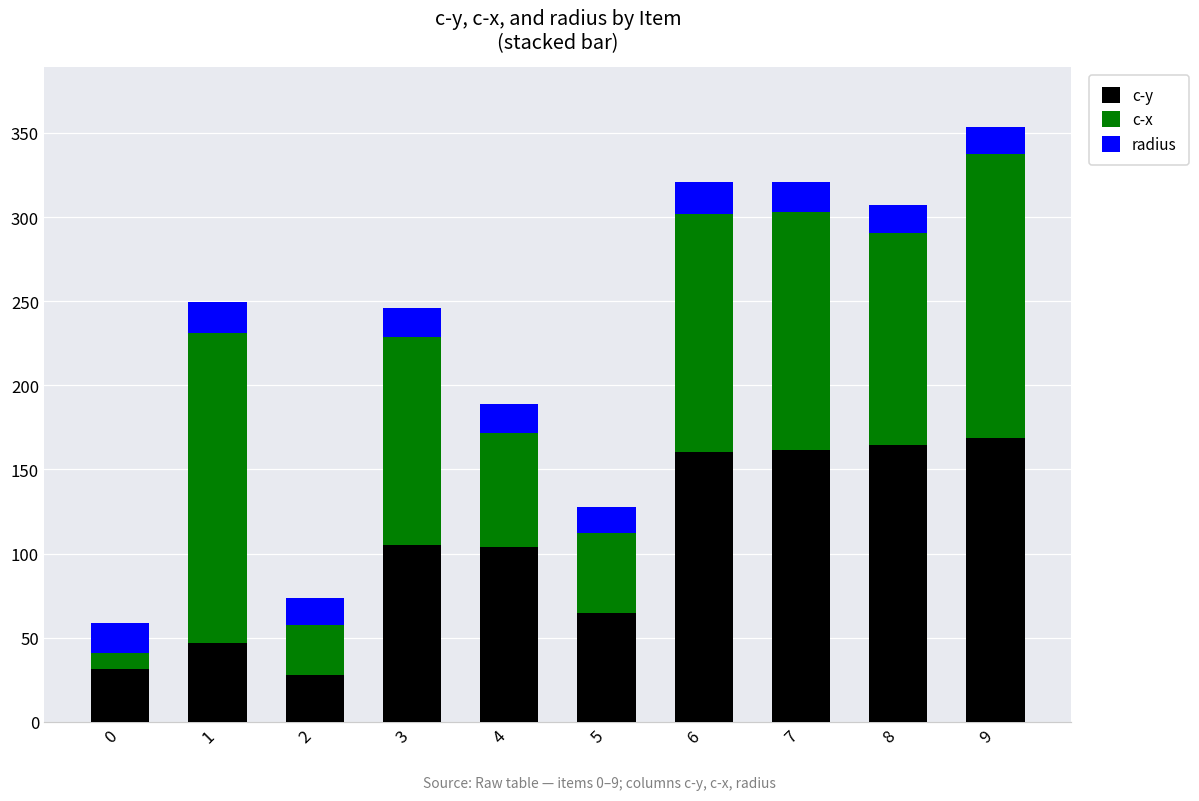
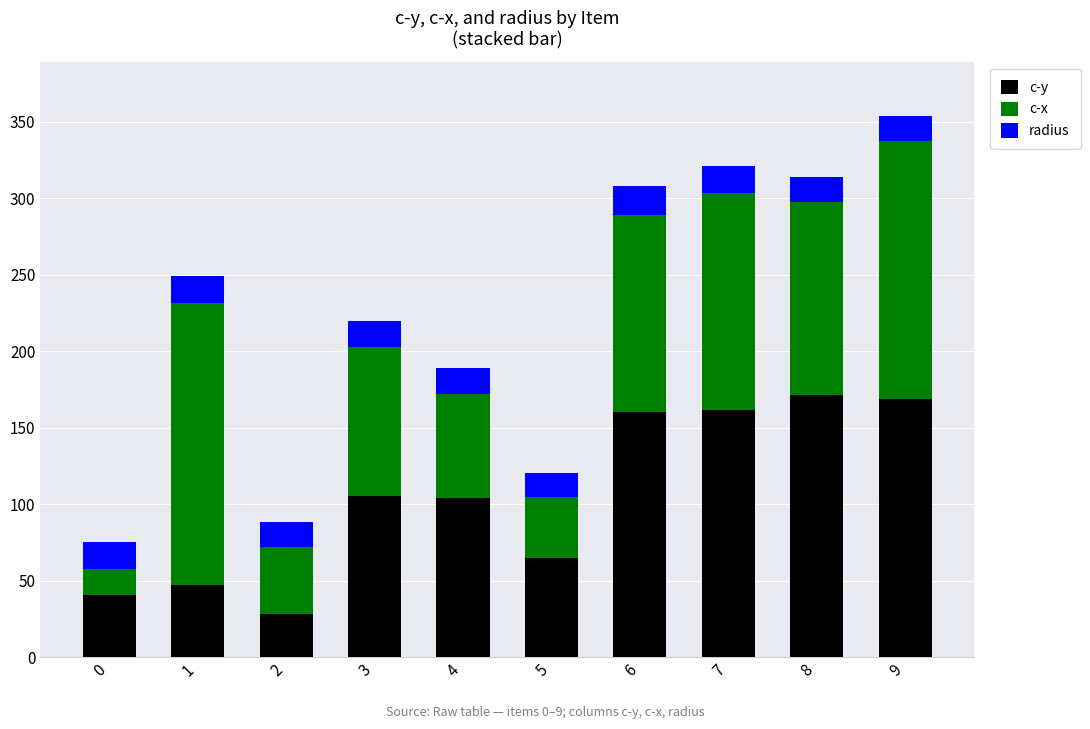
c-y, 0: 32 -> 40
c-x, 0: 9 -> 17
c-x, 2: 29 -> 44
c-x, 3: 124 -> 98
c-x, 5: 47 -> 40
c-x, 6: 141 -> 129
c-y, 8: 165 -> 171
